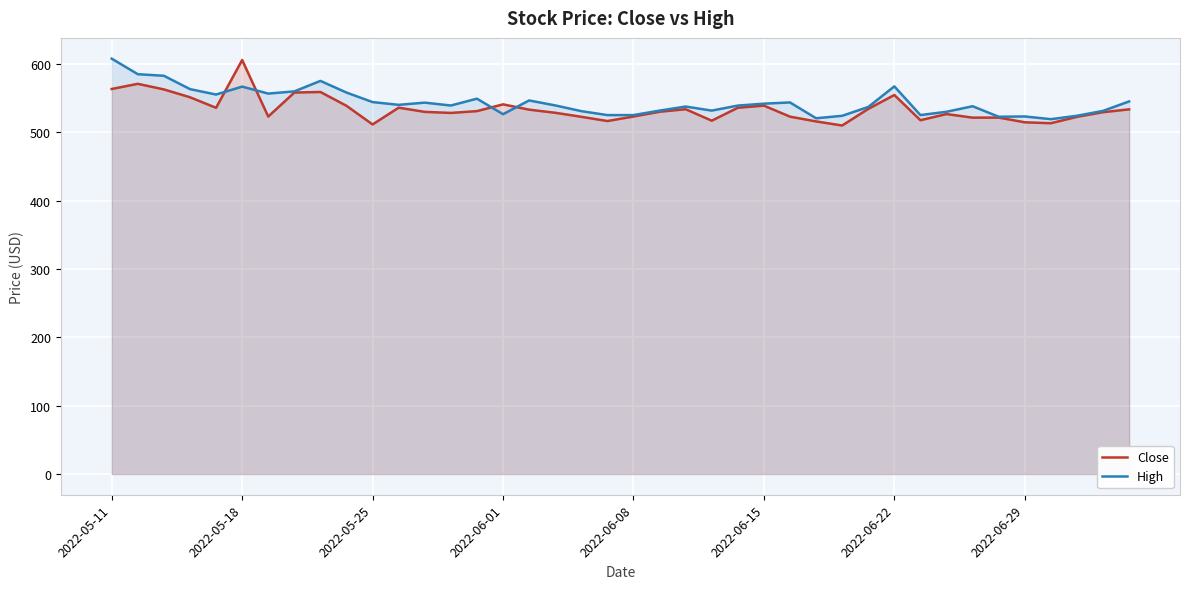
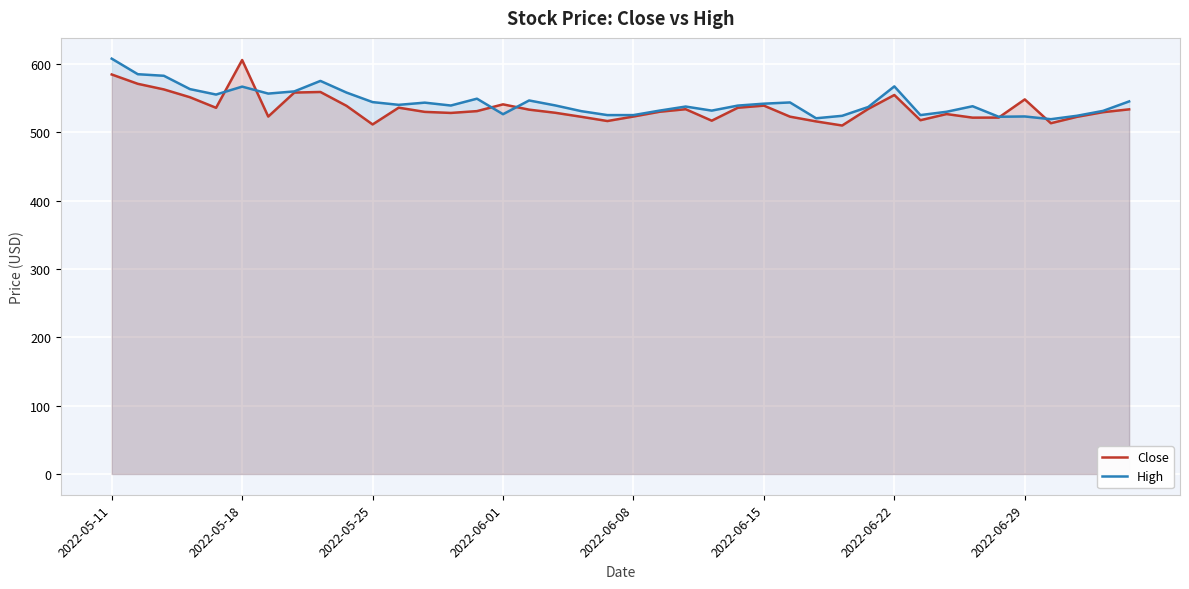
Close, 2022-05-11: 560 -> 580
Close, 2022-06-29: 510 -> 550
